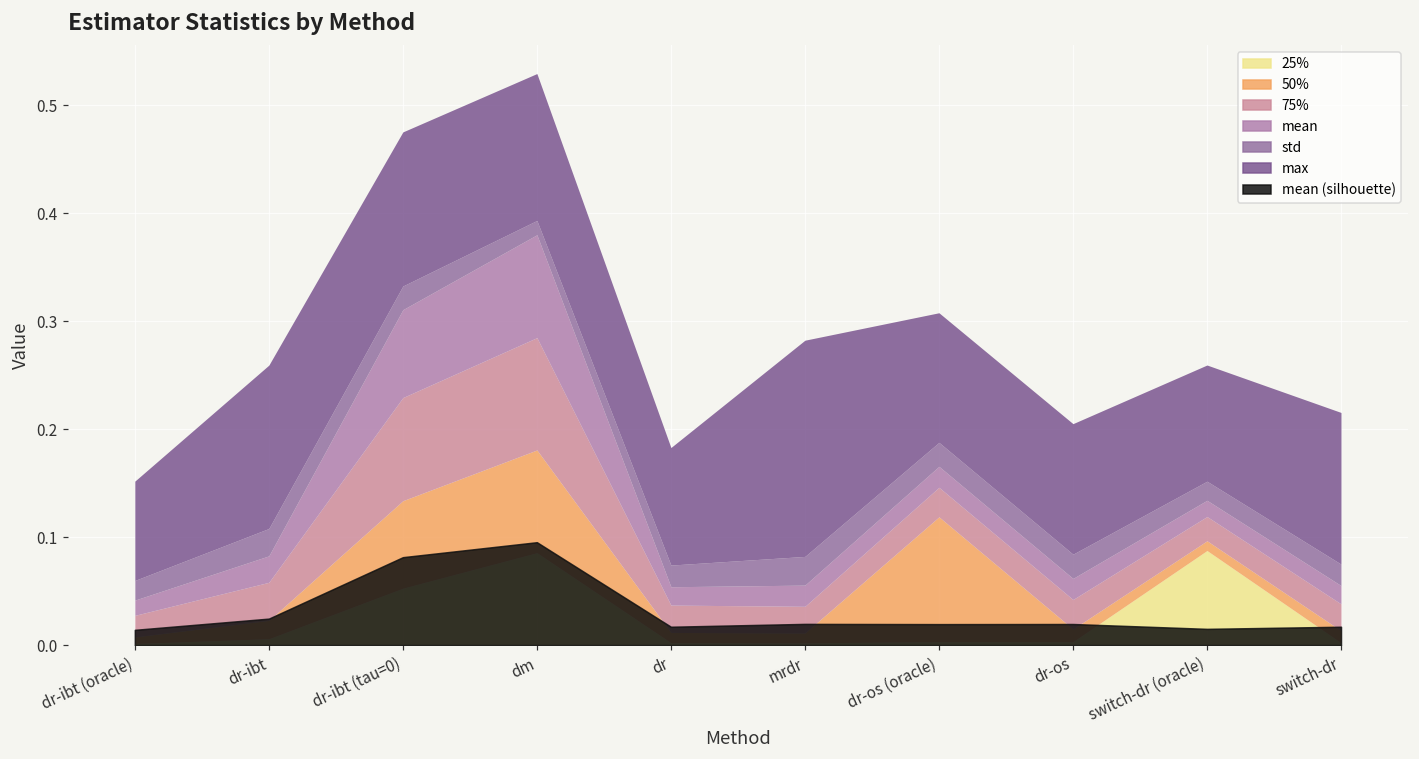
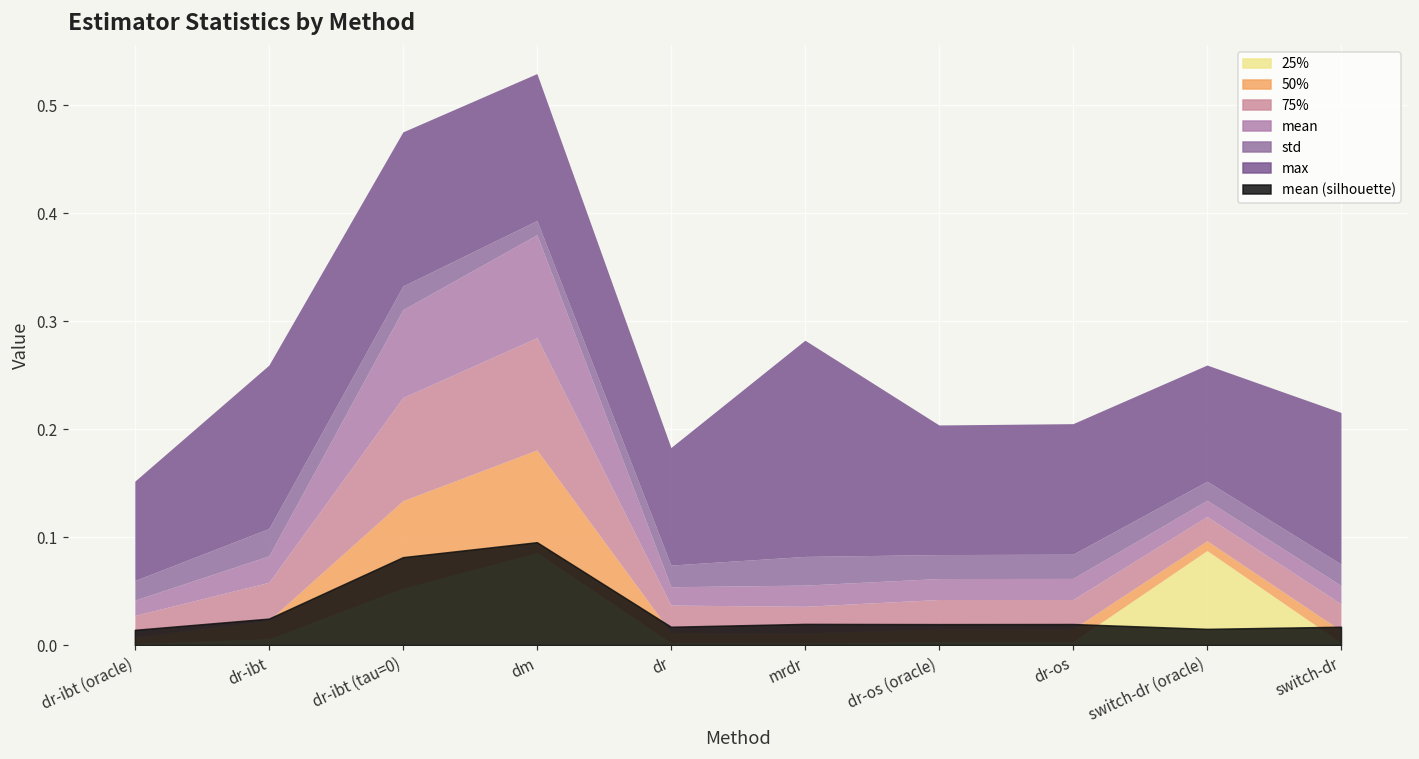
50%, dr-os (oracle): 0.12 -> 0.01
